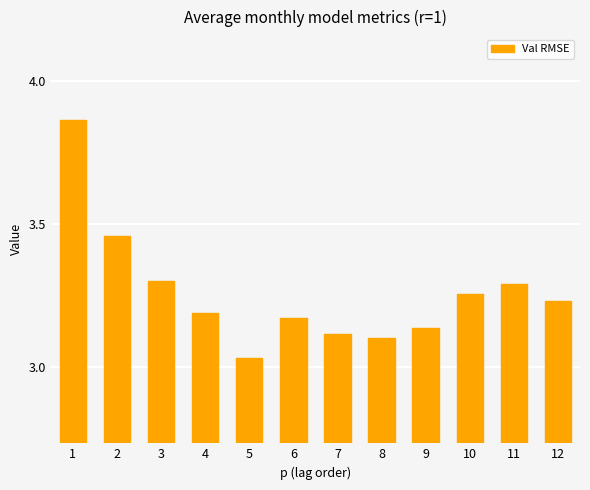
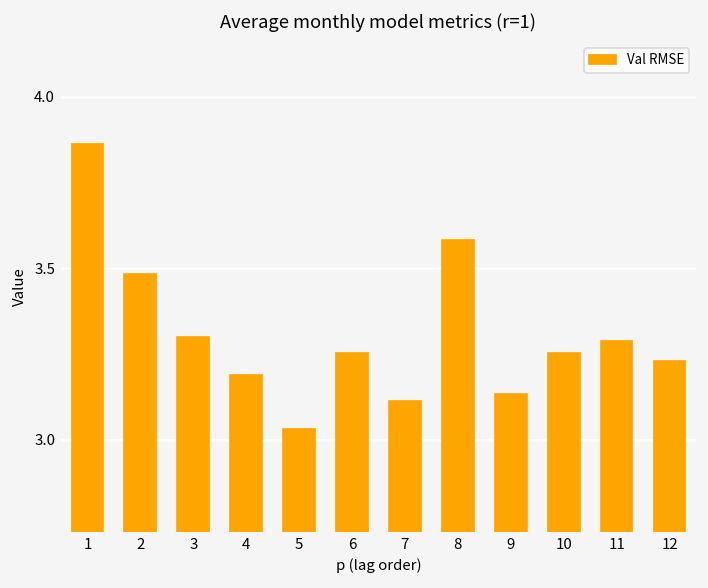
2: 3.46 -> 3.48
6: 3.17 -> 3.25
8: 3.10 -> 3.58
